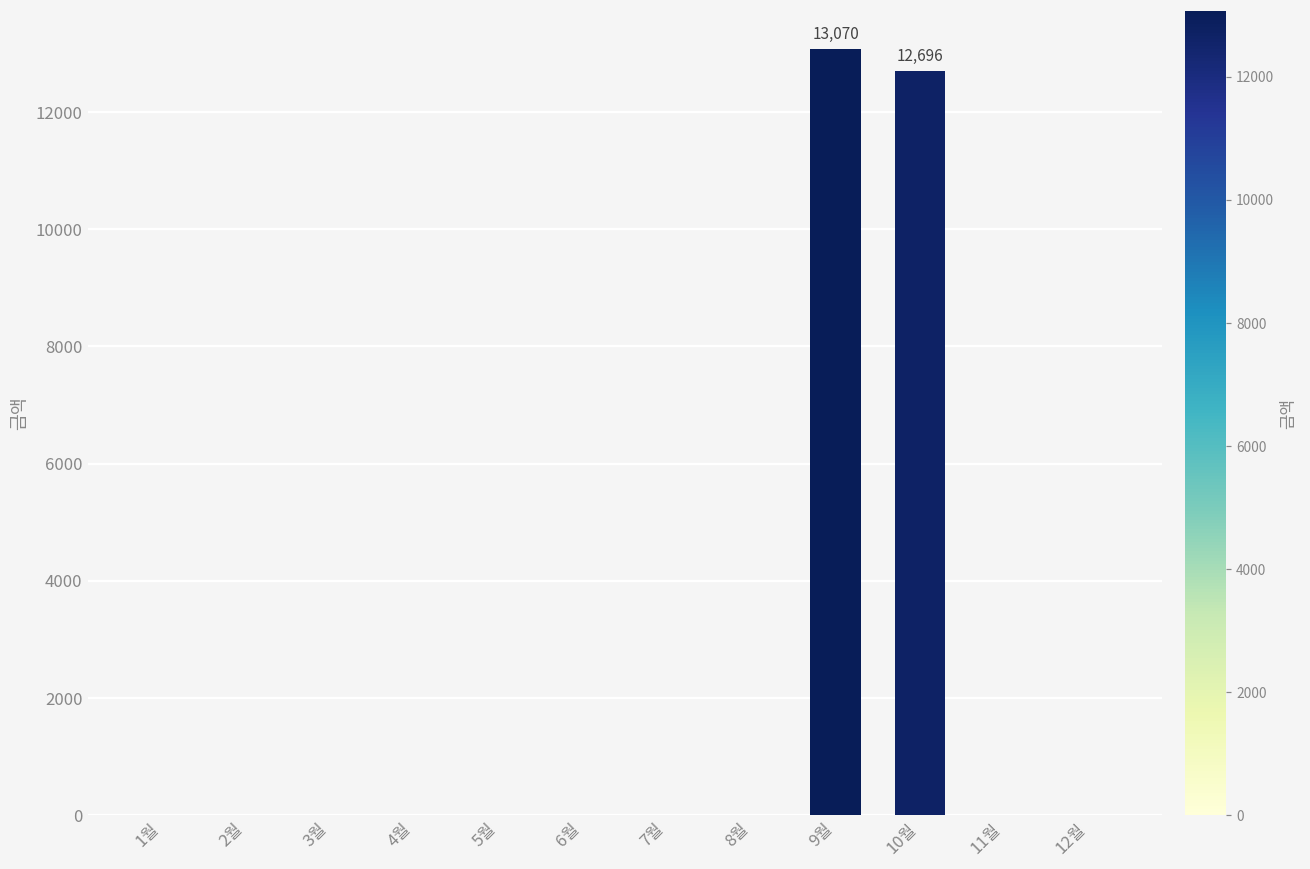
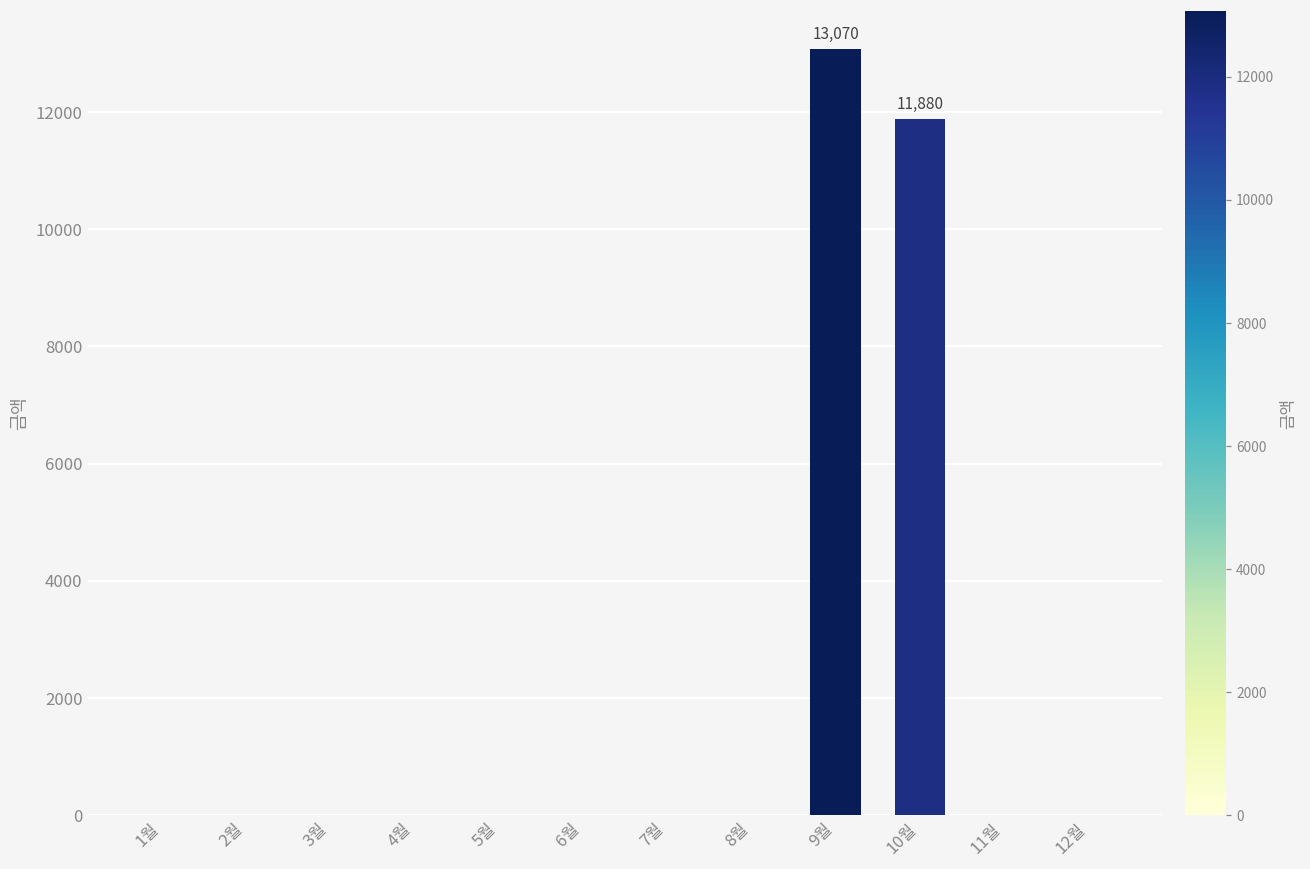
10월: 12,696 -> 11,880
